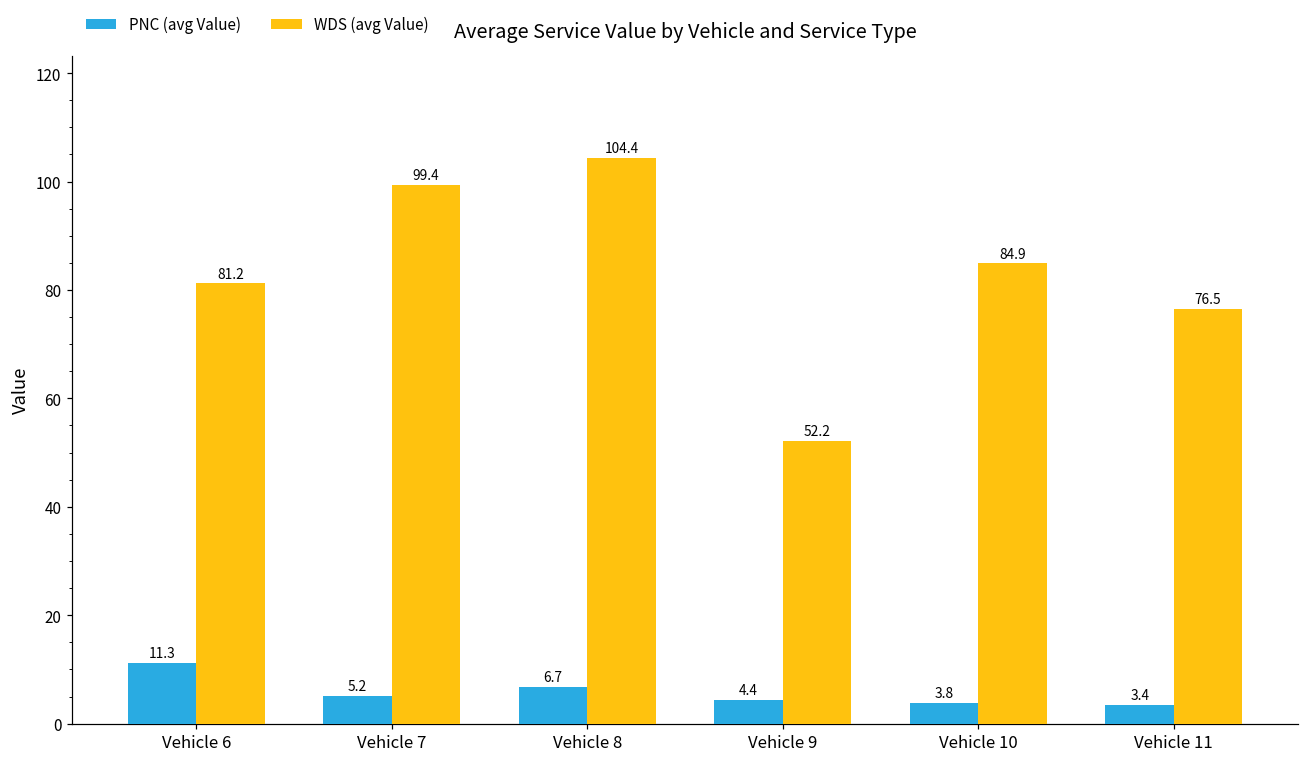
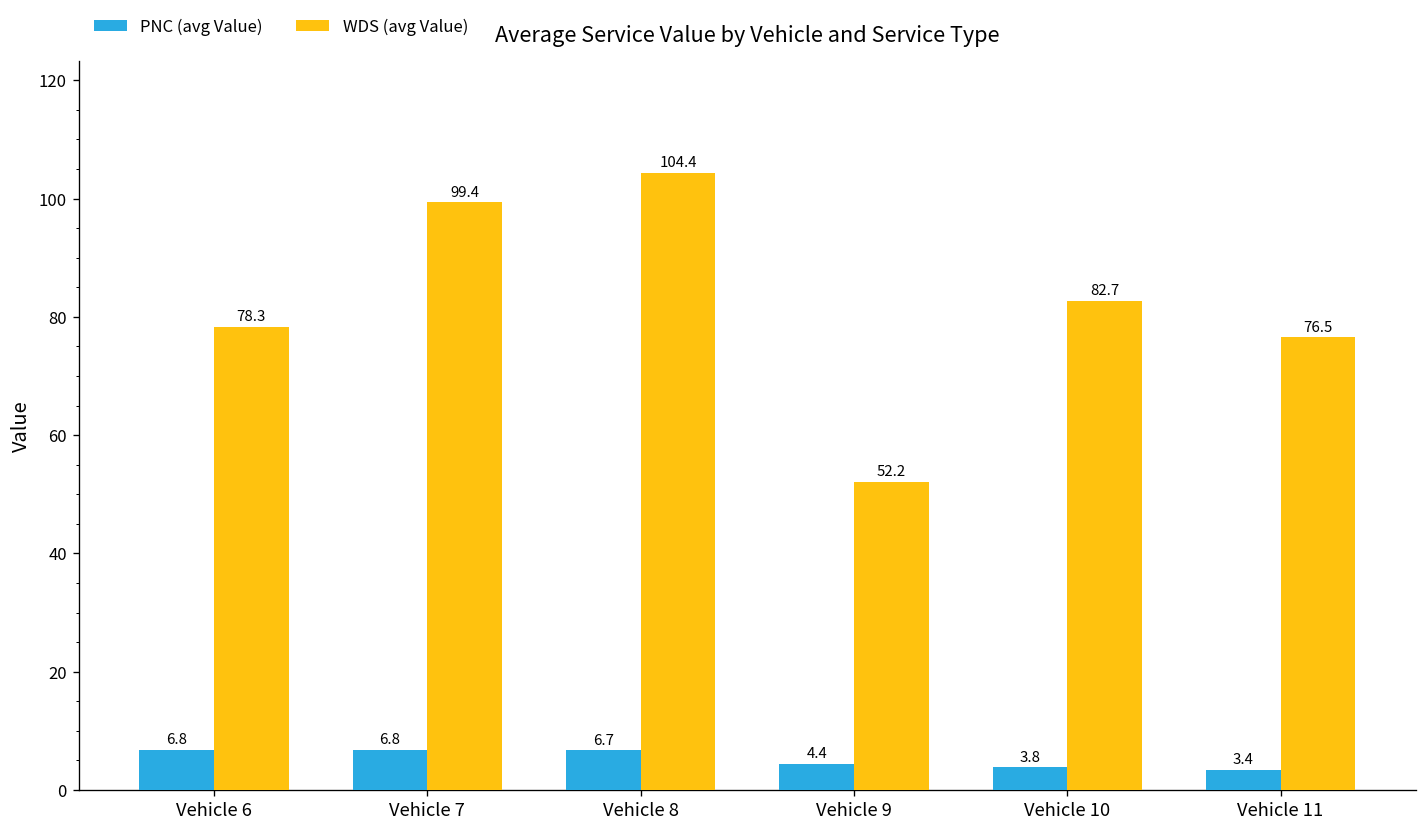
PNC (avg Value), Vehicle 6: 11.3 -> 6.8
WDS (avg Value), Vehicle 6: 81.2 -> 78.3
PNC (avg Value), Vehicle 7: 5.2 -> 6.8
WDS (avg Value), Vehicle 10: 84.9 -> 82.7
